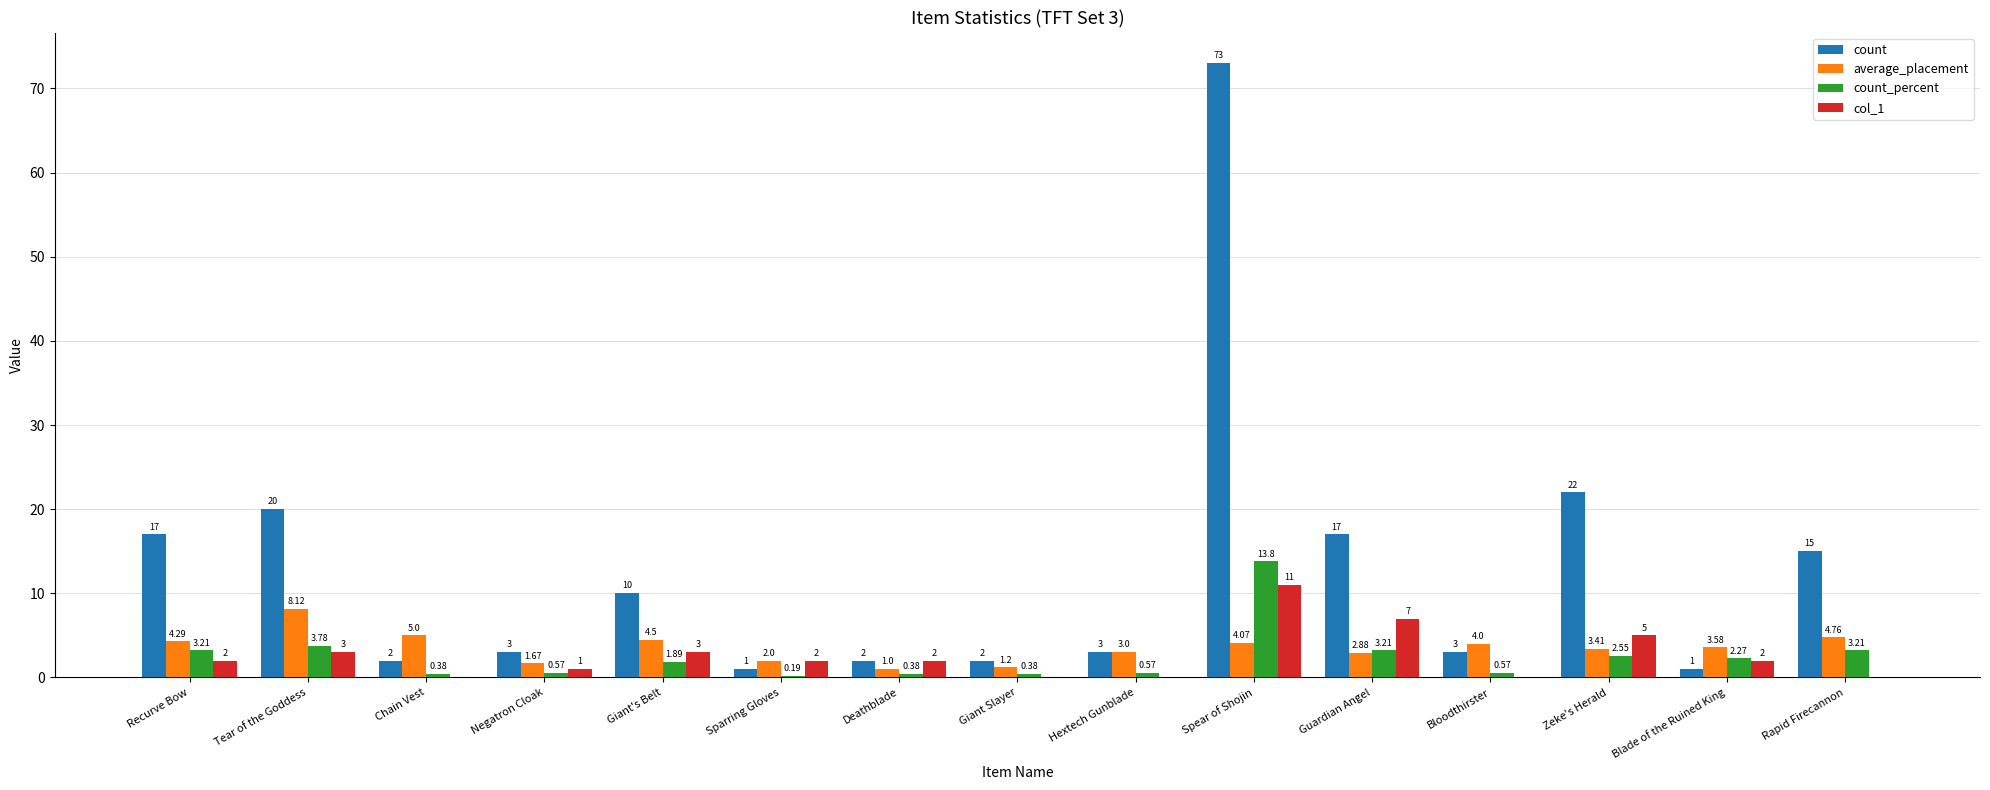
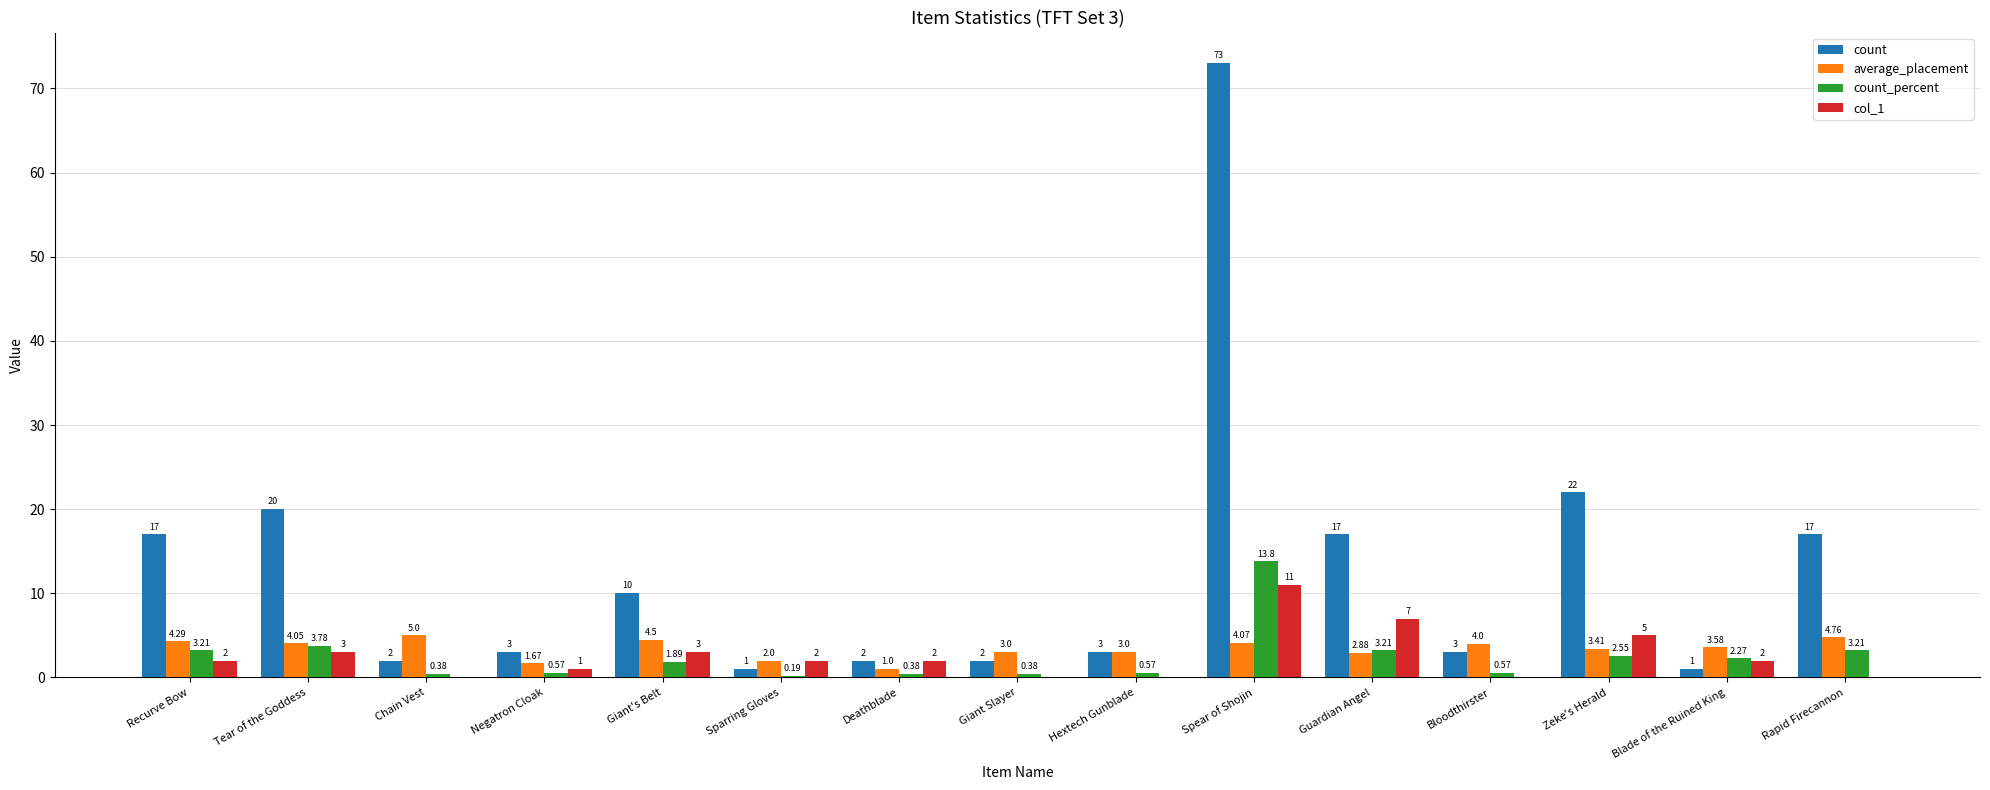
average_placement, Tear of the Goddess: 8.12 -> 4.05
average_placement, Giant Slayer: 1.2 -> 3.0
count, Rapid Firecannon: 15 -> 17
